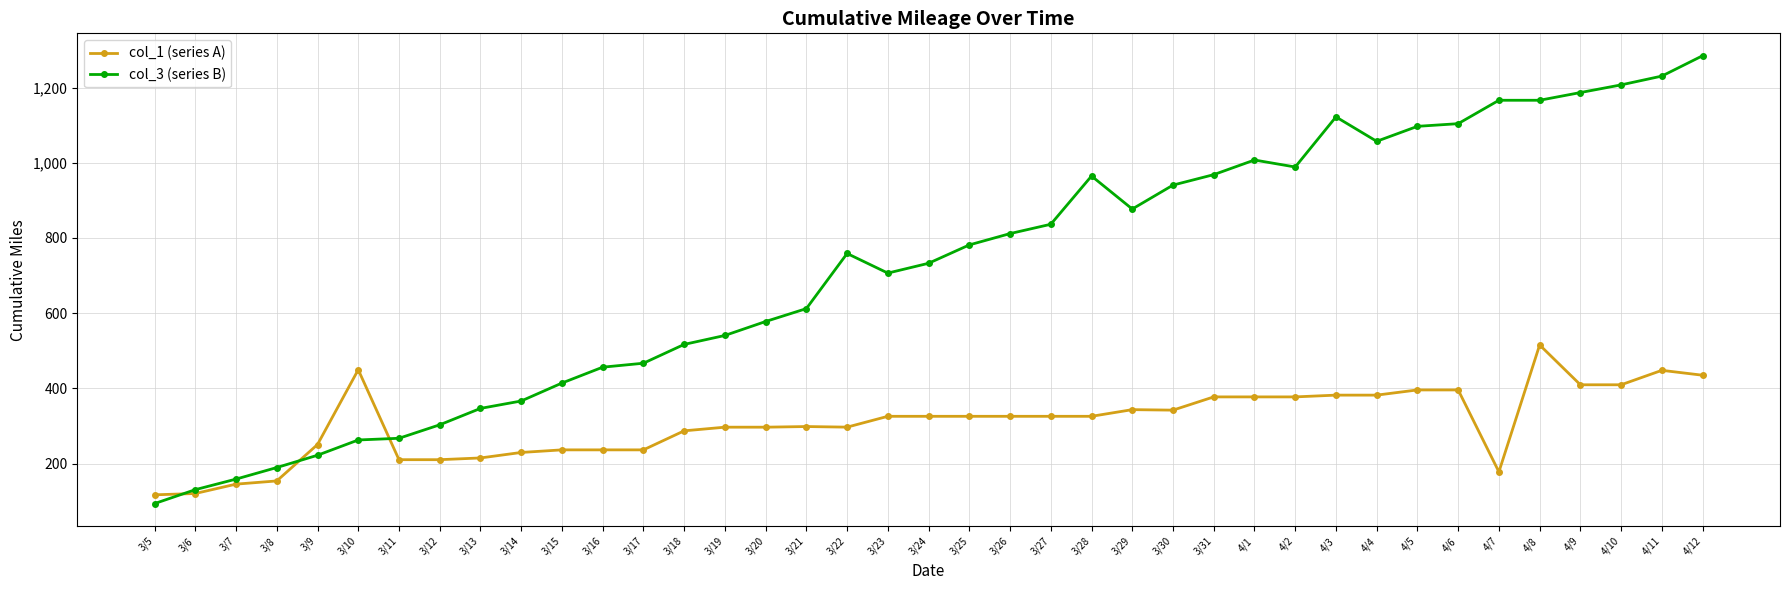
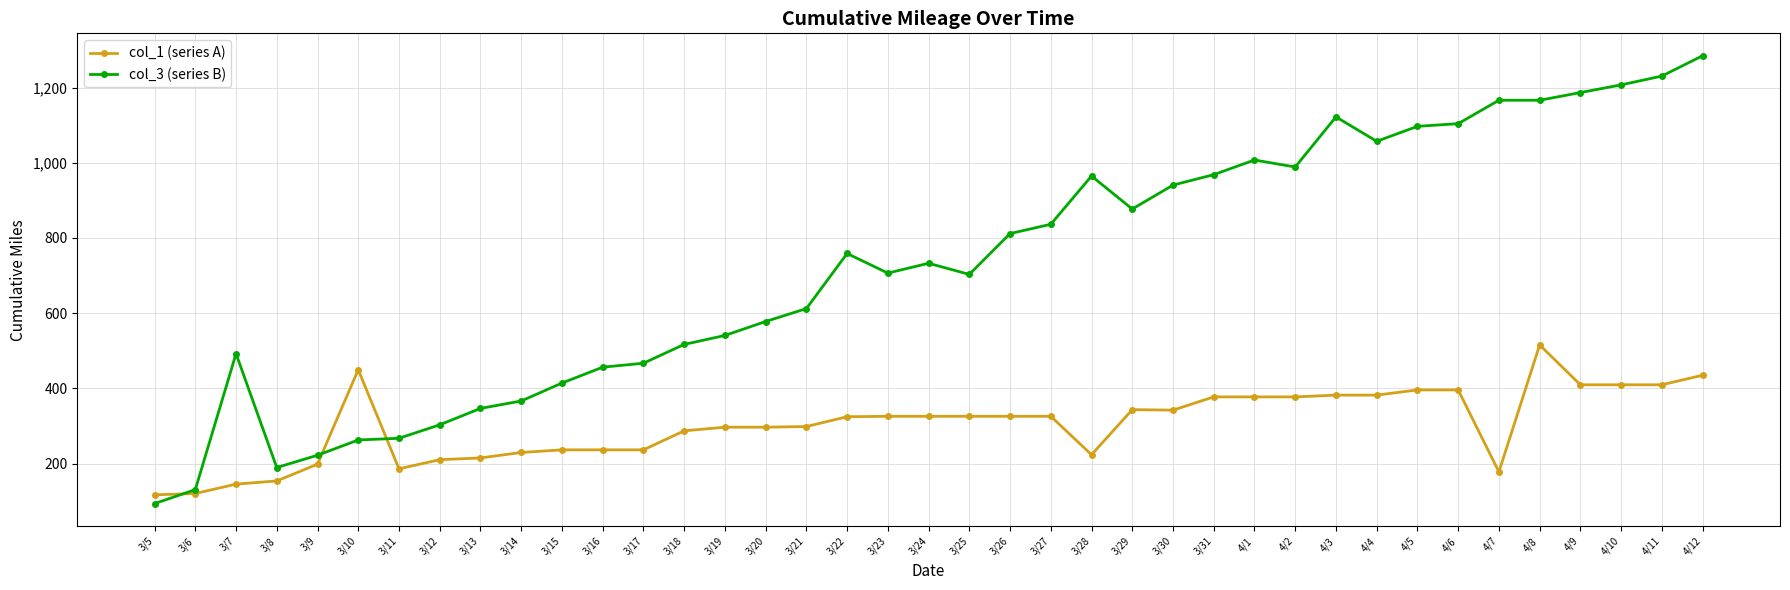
col_3 (series B), 3/7: 160 -> 490
col_1 (series A), 3/9: 250 -> 200
col_1 (series A), 3/11: 210 -> 190
col_1 (series A), 3/22: 300 -> 320
col_3 (series B), 3/25: 780 -> 700
col_1 (series A), 3/28: 330 -> 220
col_1 (series A), 4/11: 450 -> 410
